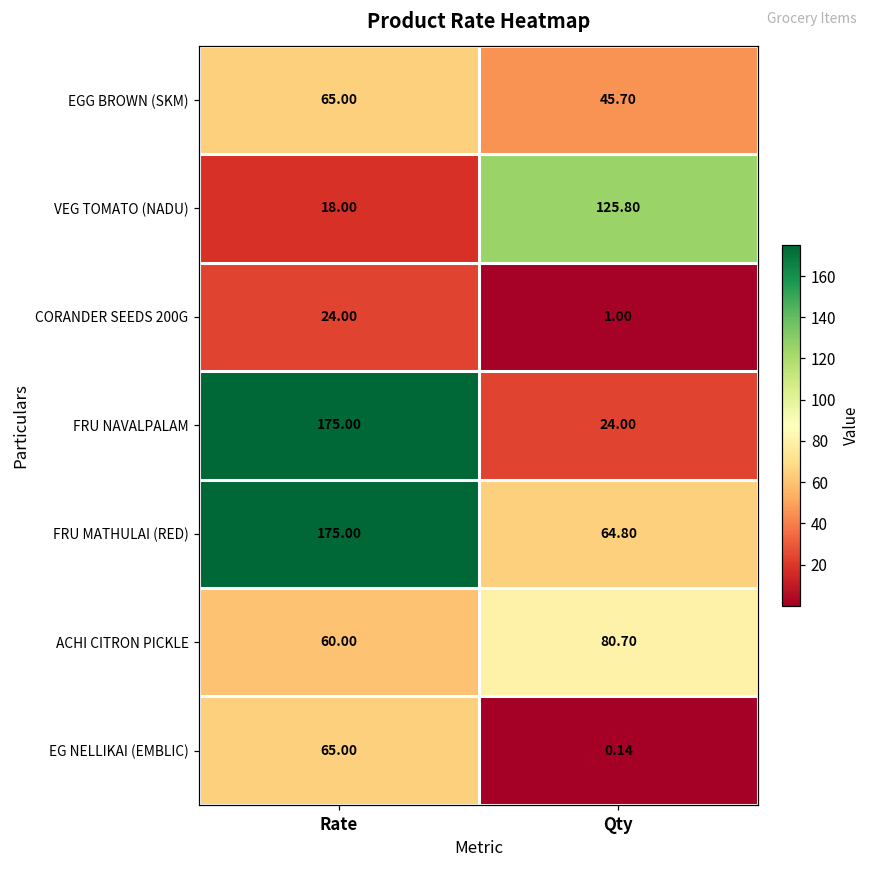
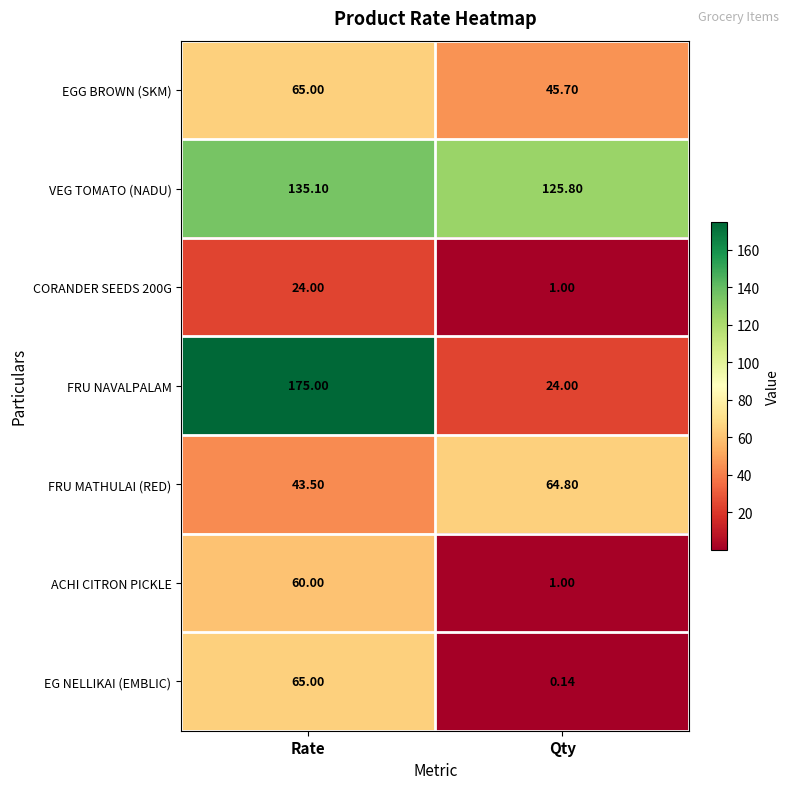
VEG TOMATO (NADU), Rate: 18.00 -> 135.10
FRU MATHULAI (RED), Rate: 175.00 -> 43.50
ACHI CITRON PICKLE, Qty: 80.70 -> 1.00
